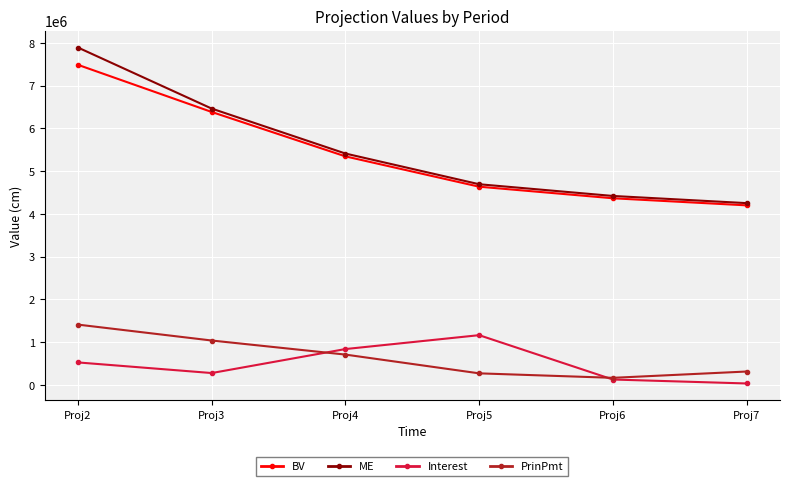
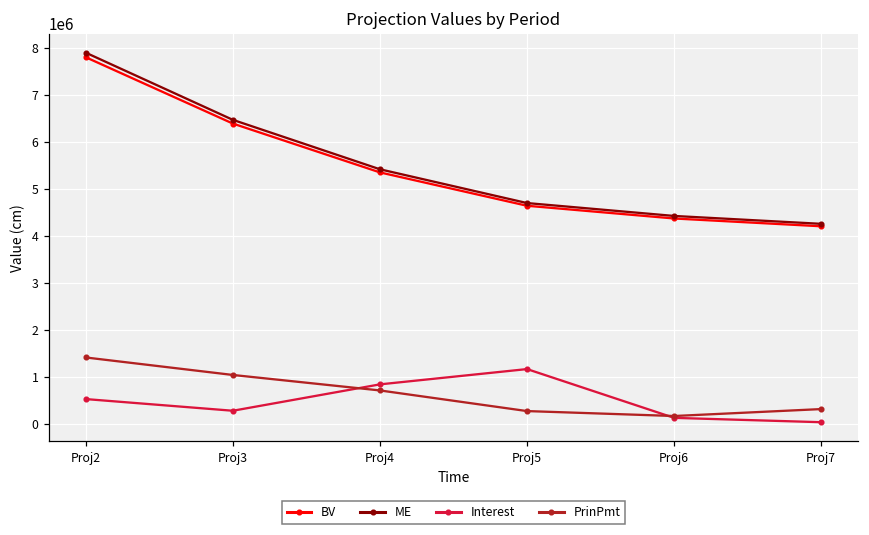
BV, Proj2: 7500000 -> 7800000
